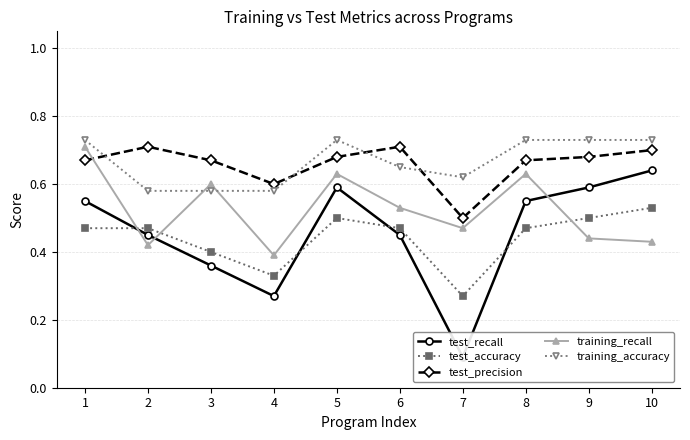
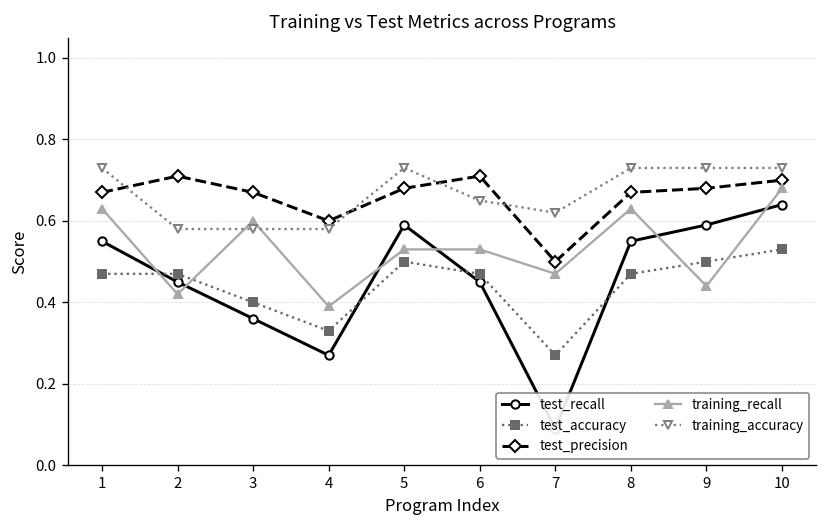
training_recall, 1: 0.71 -> 0.63
training_recall, 5: 0.63 -> 0.53
training_recall, 10: 0.43 -> 0.68
